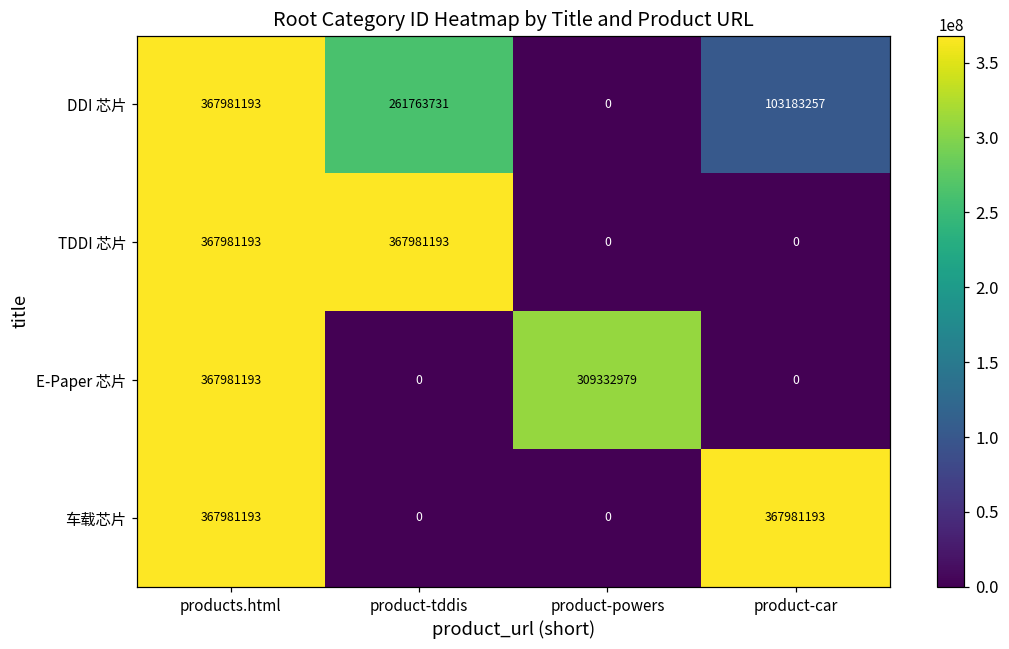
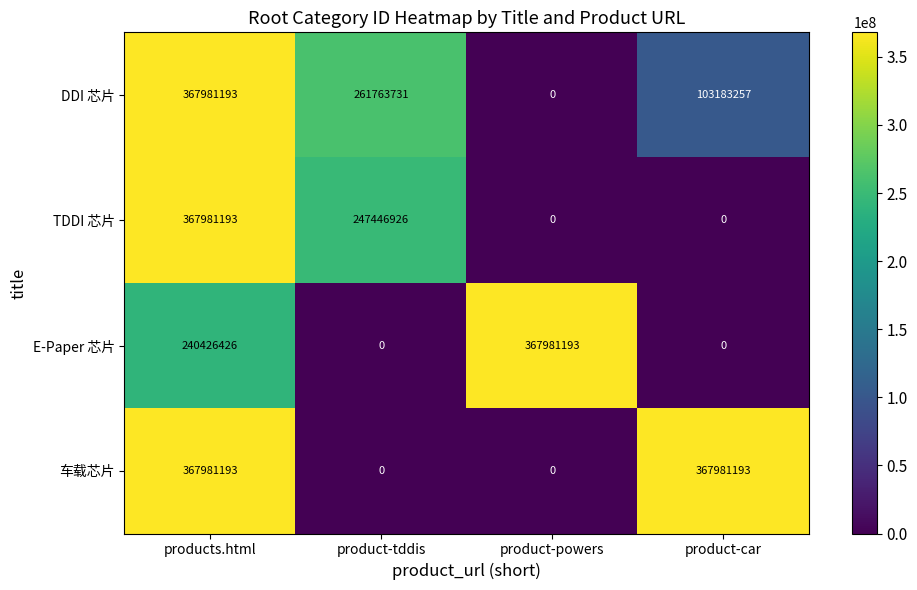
TDDI 芯片, product-tddis: 367981193 -> 247446926
E-Paper 芯片, products.html: 367981193 -> 240426426
E-Paper 芯片, product-powers: 309332979 -> 367981193
